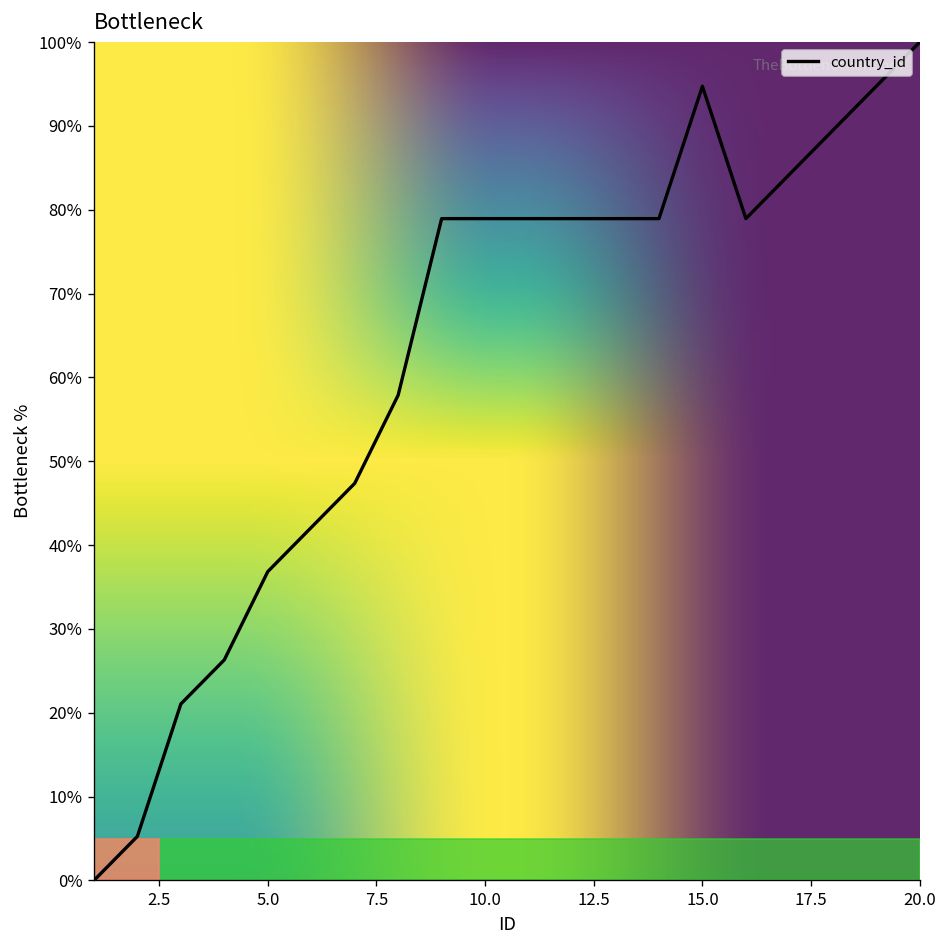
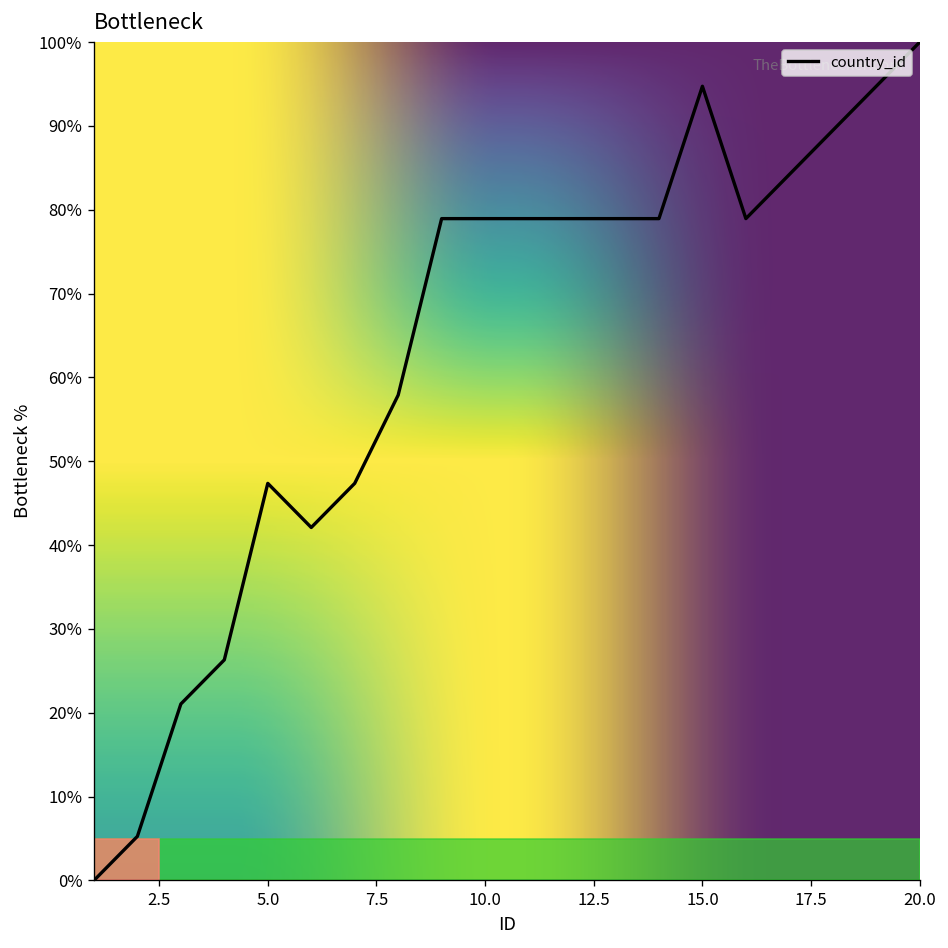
5.0: 37% -> 47%
